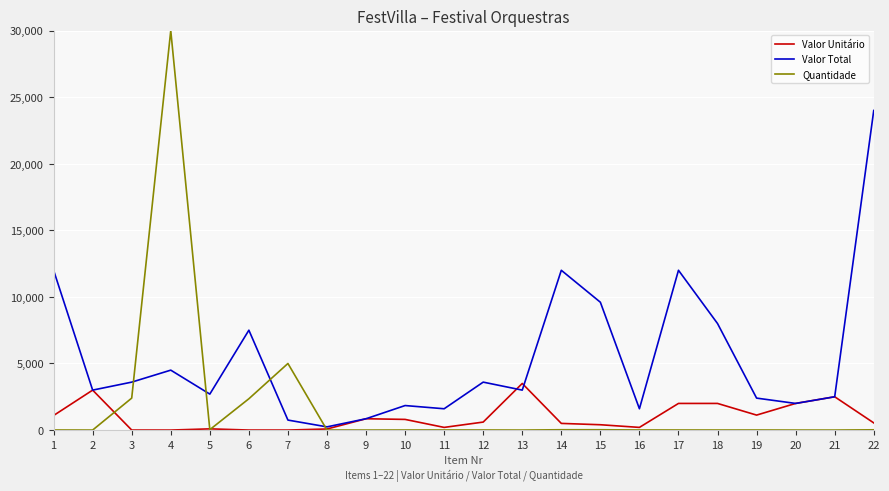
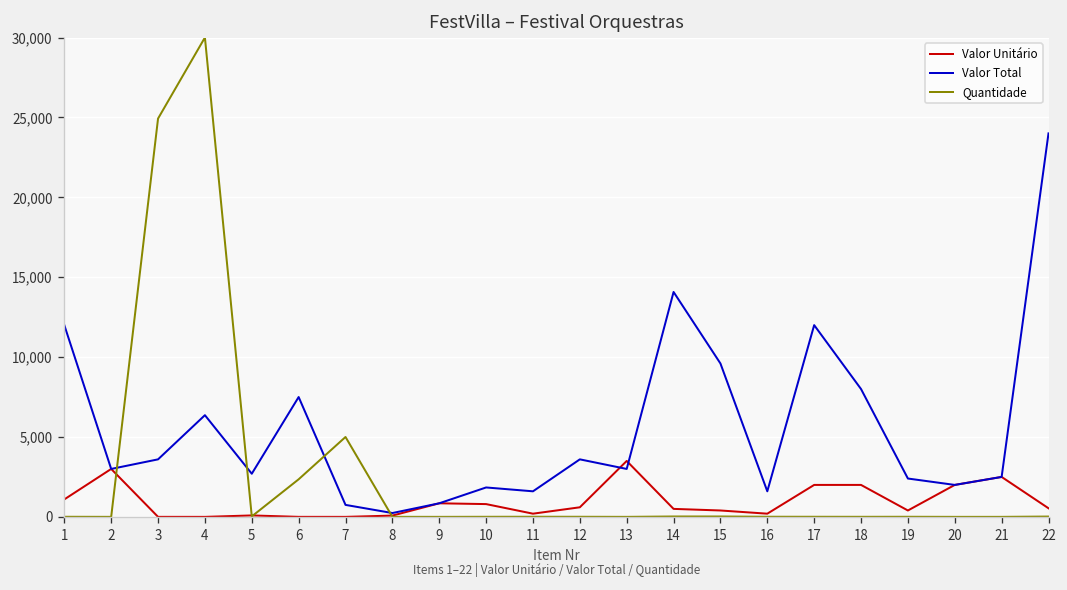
Quantidade, 3: 2,400 -> 24,900
Valor Total, 4: 4,500 -> 6,400
Valor Total, 14: 12,000 -> 14,100
Valor Unitário, 19: 1,100 -> 400
